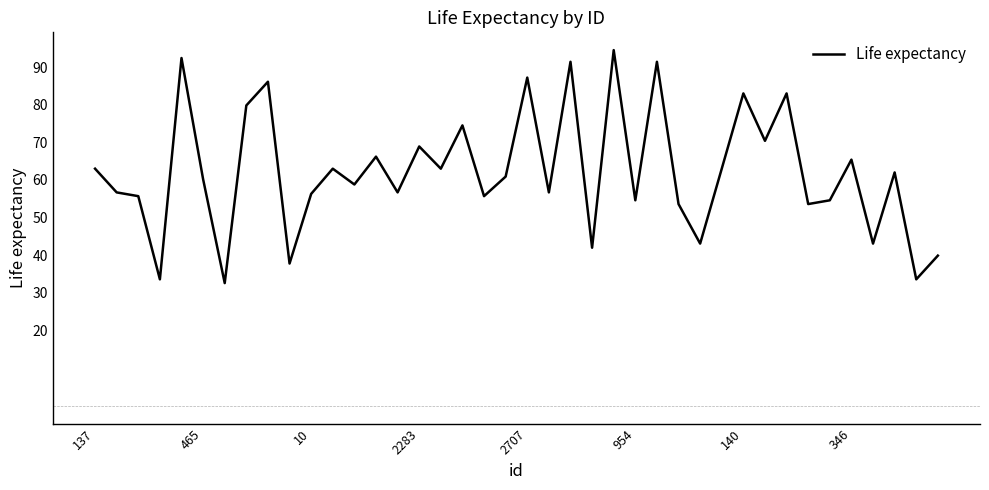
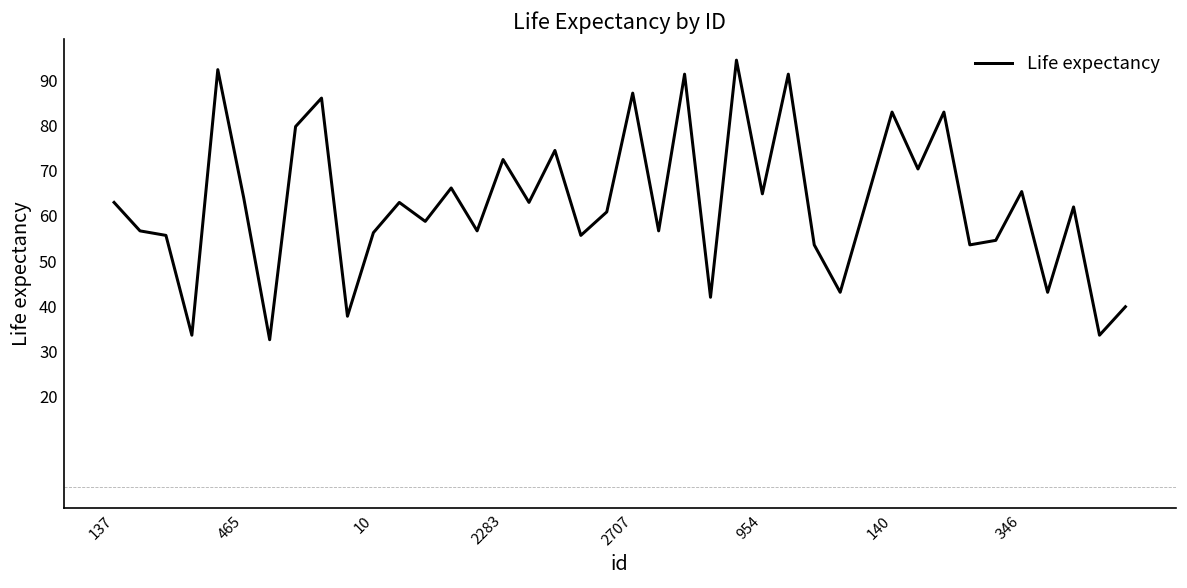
465: 60 -> 64
2283: 69 -> 73
954: 55 -> 65
